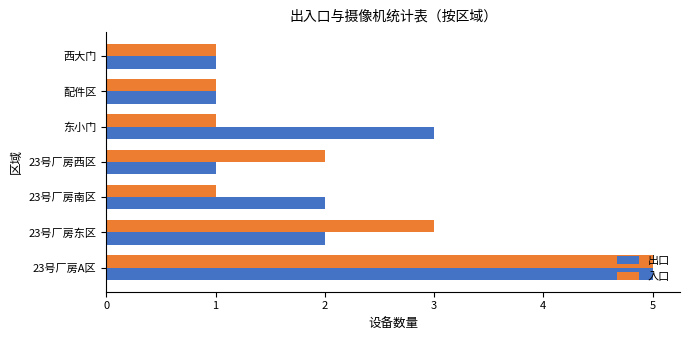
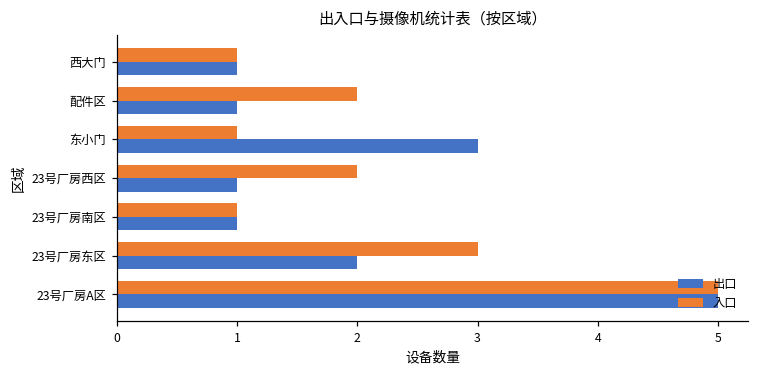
入口, 配件区: 1 -> 2
出口, 23号厂房南区: 2 -> 1
